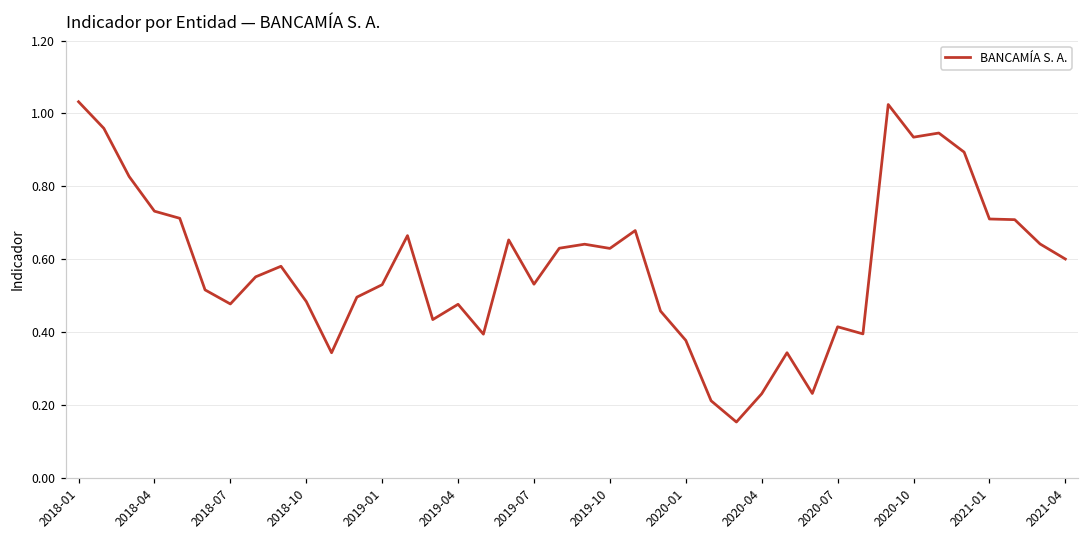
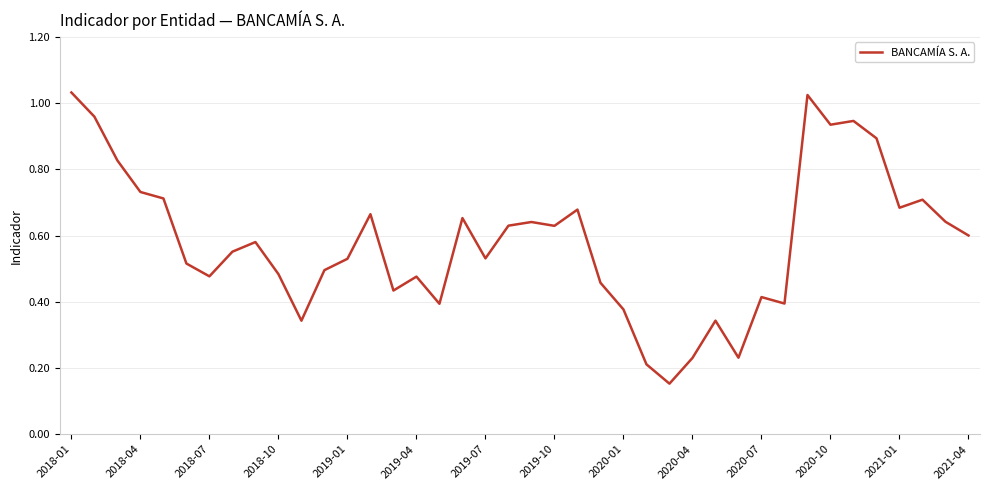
2021-01: 0.71 -> 0.68
